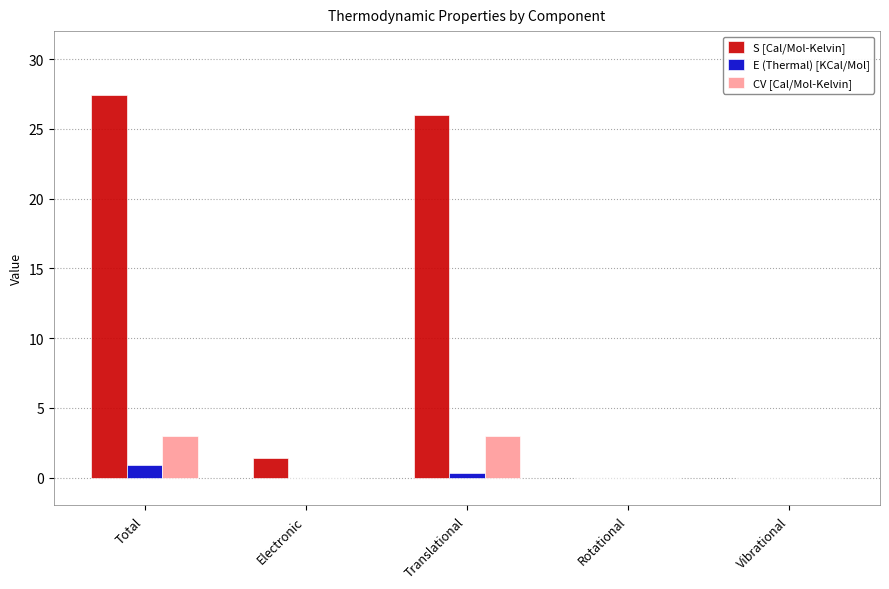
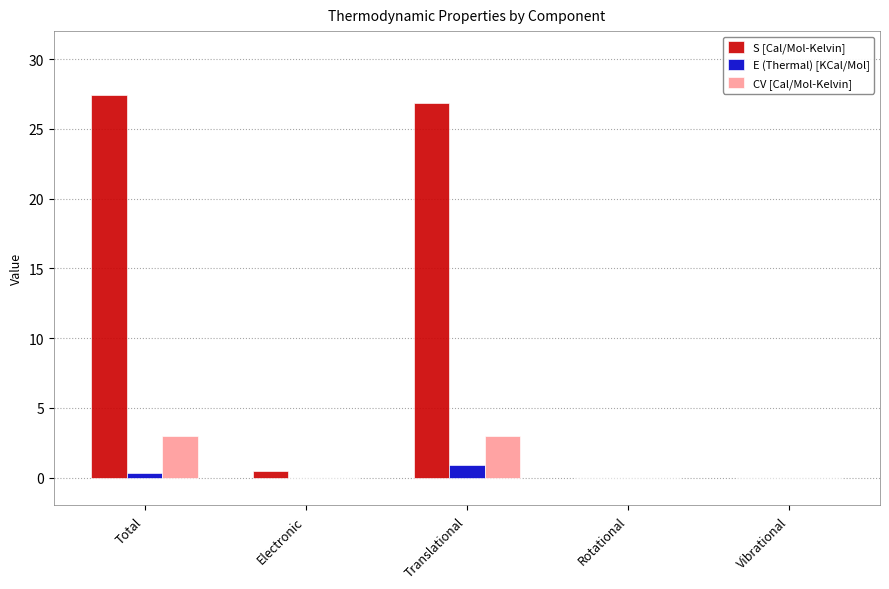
E (Thermal) [KCal/Mol], Total: 0.9 -> 0.3
S [Cal/Mol-Kelvin], Electronic: 1.4 -> 0.5
S [Cal/Mol-Kelvin], Translational: 26.0 -> 26.9
E (Thermal) [KCal/Mol], Translational: 0.3 -> 0.9
